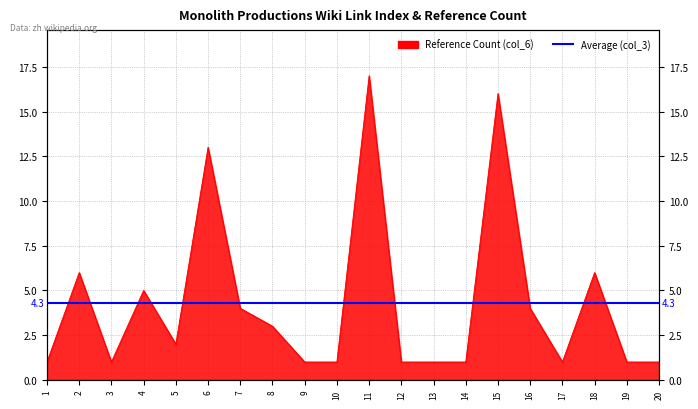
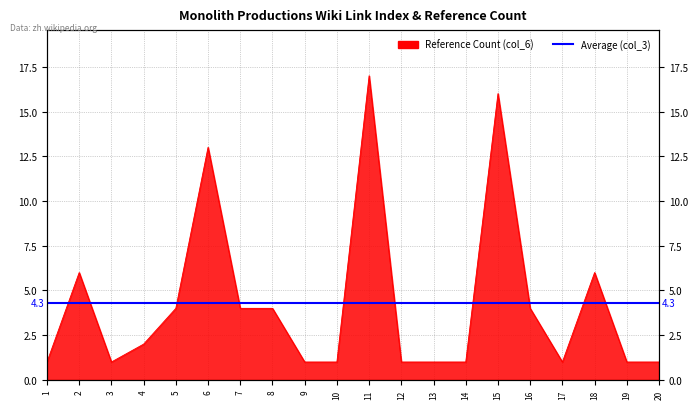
4: 5 -> 2
5: 2 -> 4
8: 3 -> 4
